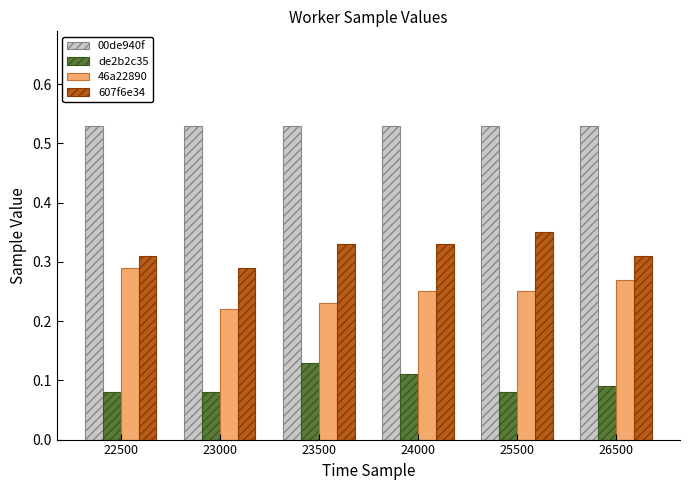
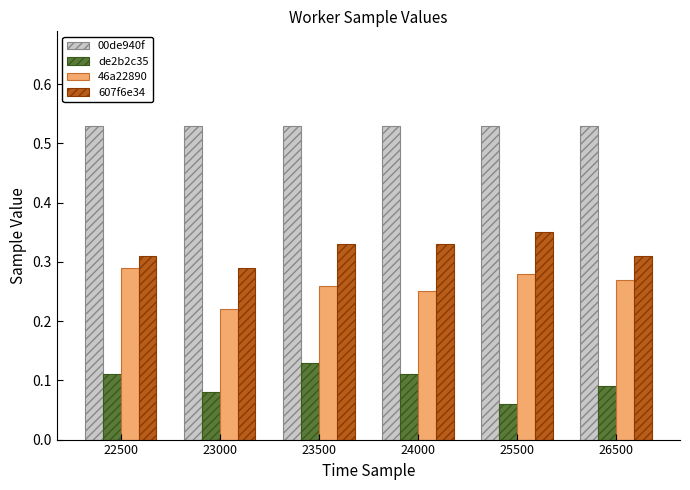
de2b2c35, 22500: 0.08 -> 0.11
46a22890, 23500: 0.23 -> 0.26
de2b2c35, 25500: 0.08 -> 0.06
46a22890, 25500: 0.25 -> 0.28
